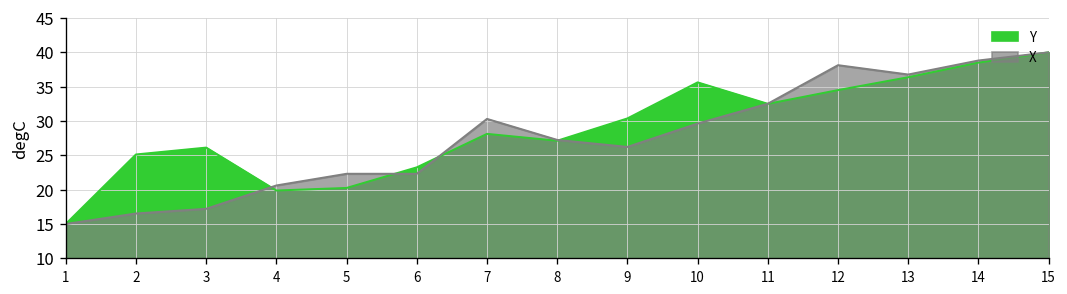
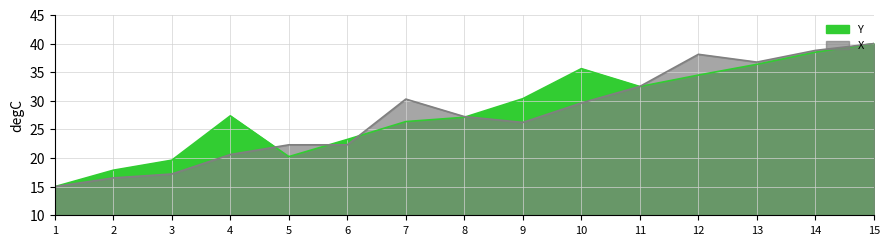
Y, 2: 25 -> 18
Y, 3: 26 -> 20
Y, 4: 20 -> 27
Y, 7: 28 -> 26
